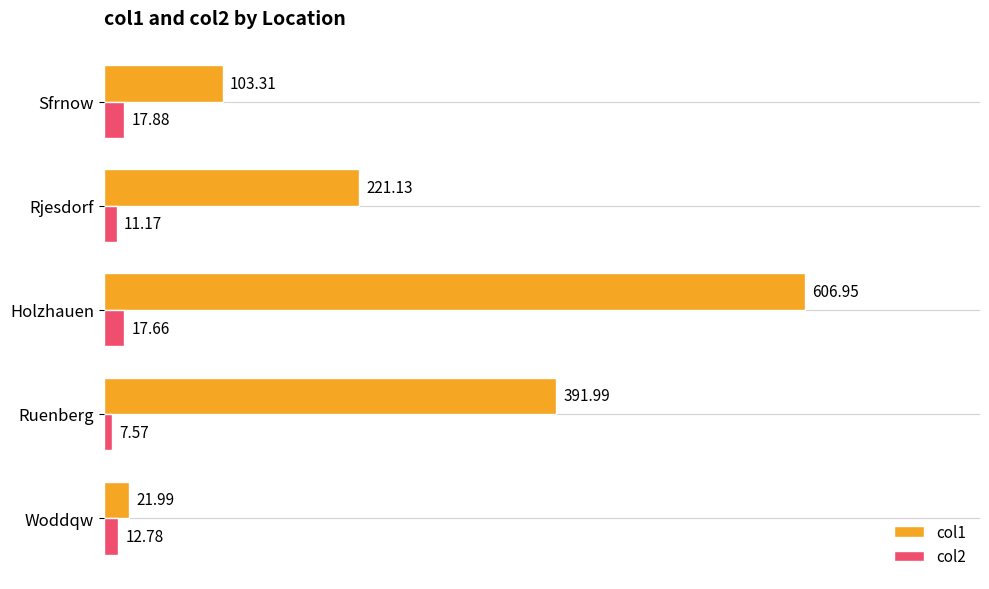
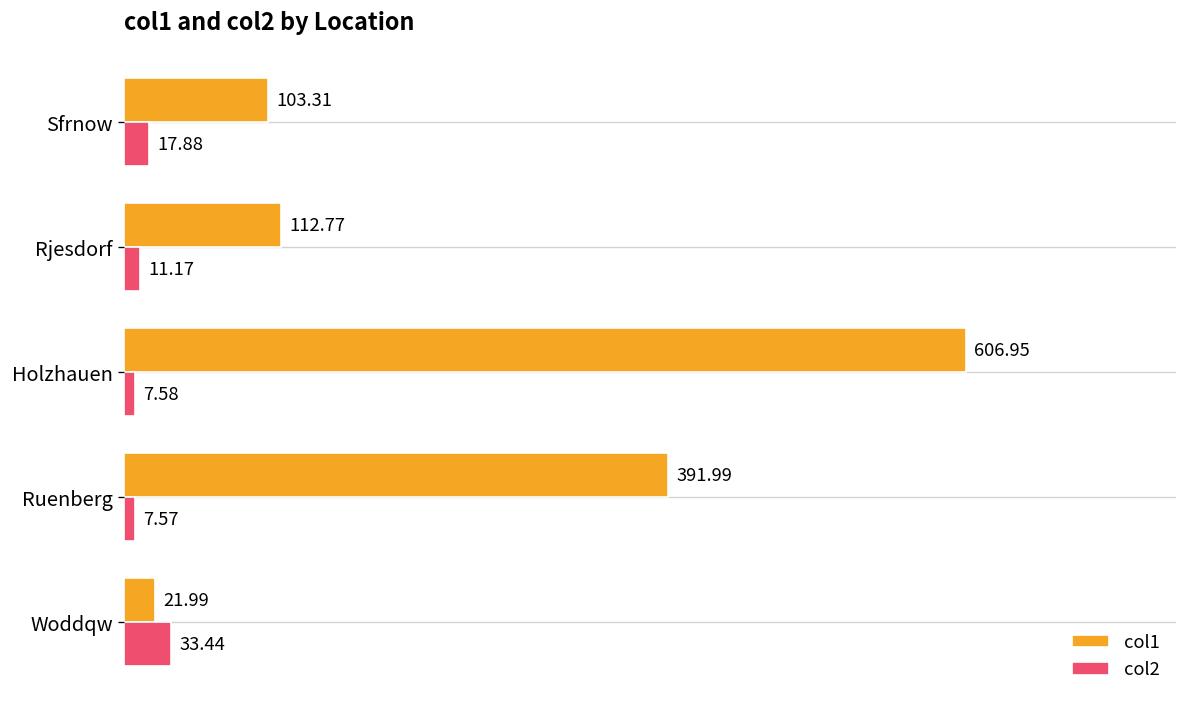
col1, Rjesdorf: 221.13 -> 112.77
col2, Holzhauen: 17.66 -> 7.58
col2, Woddqw: 12.78 -> 33.44
